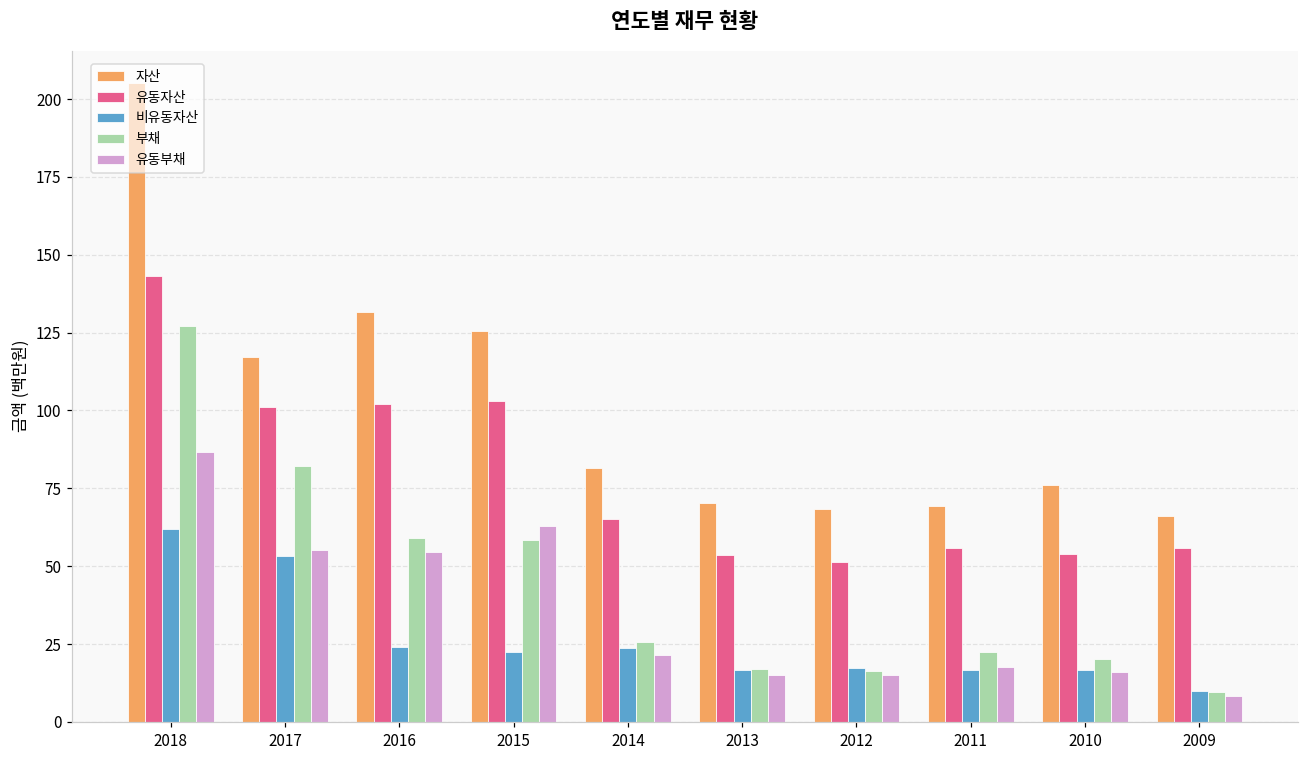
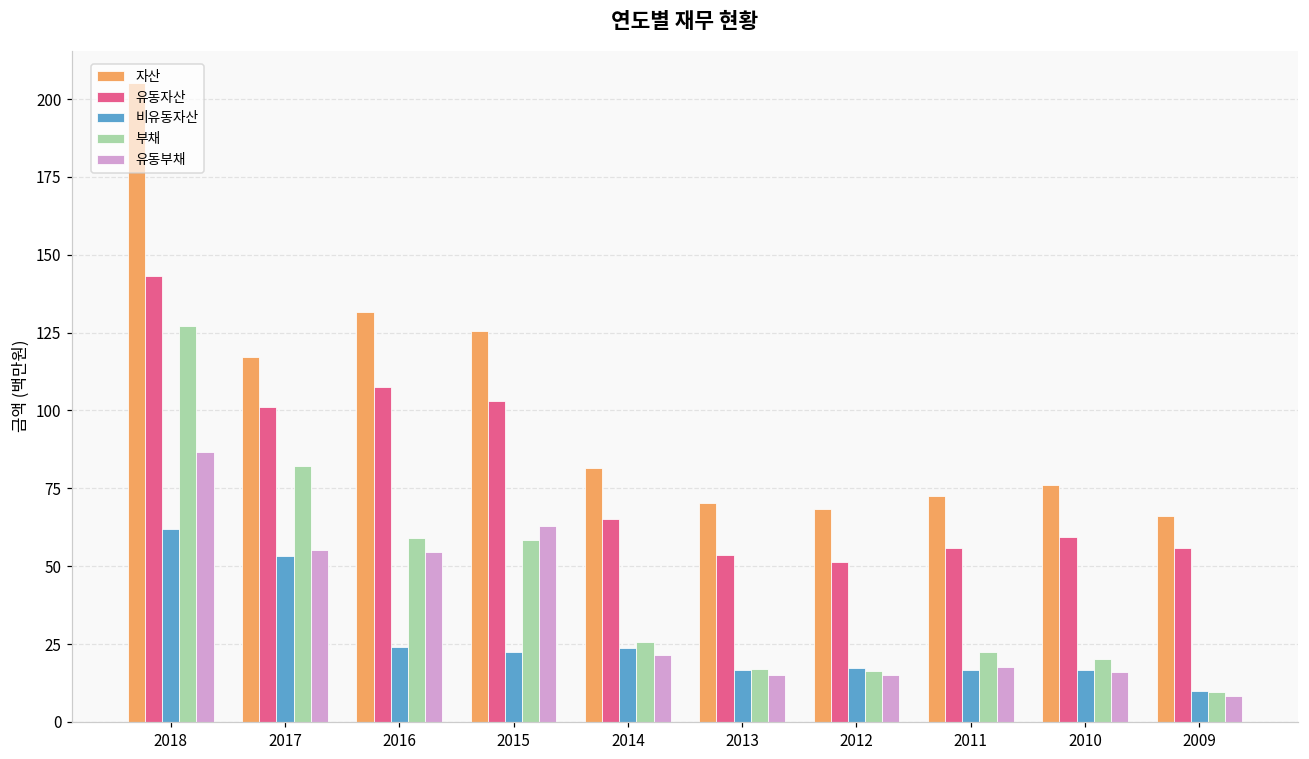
유동자산, 2016: 102 -> 108
자산, 2011: 69 -> 72
유동자산, 2010: 54 -> 60
